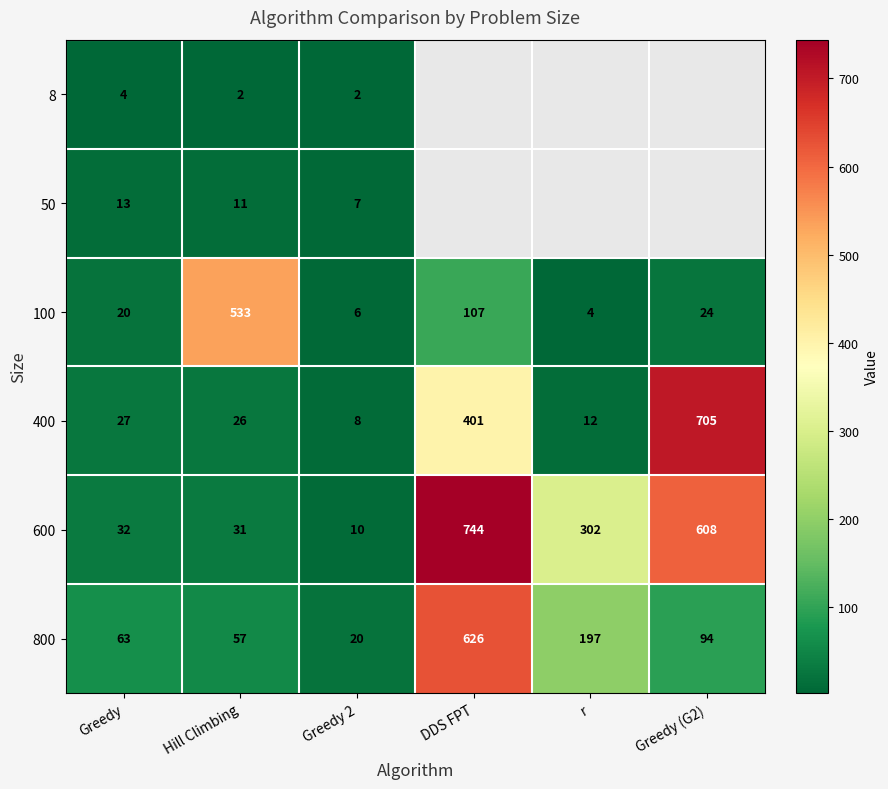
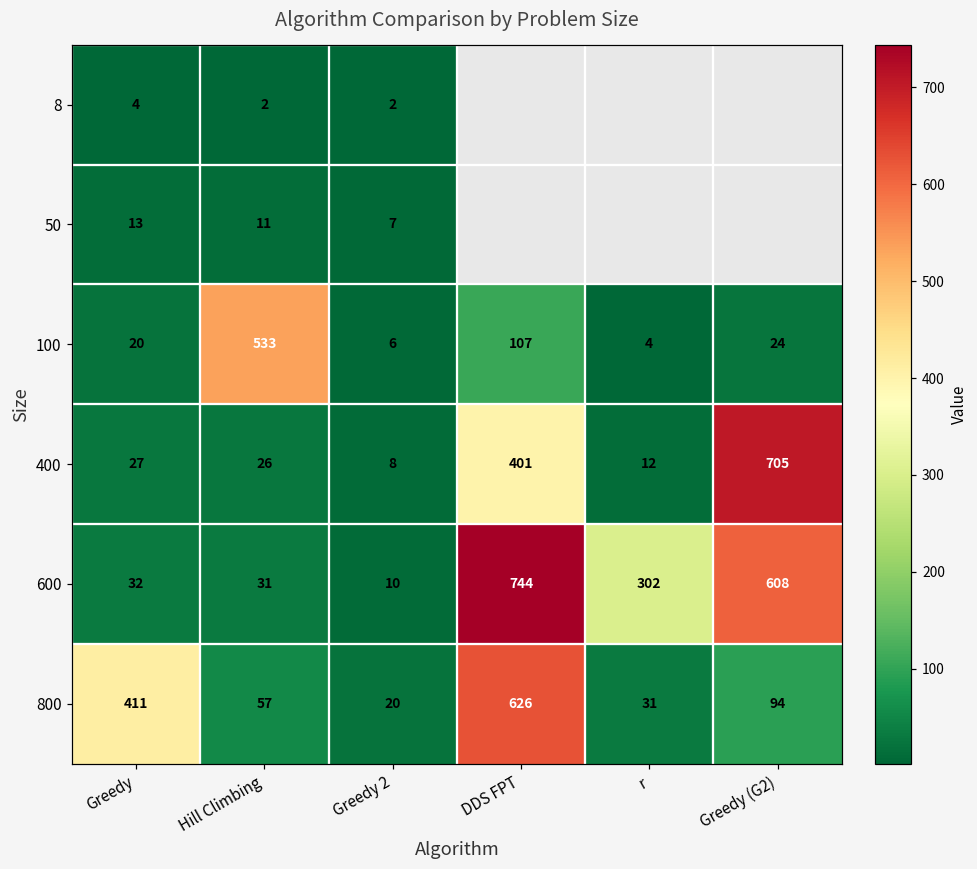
800, Greedy: 63 -> 411
800, r: 197 -> 31
